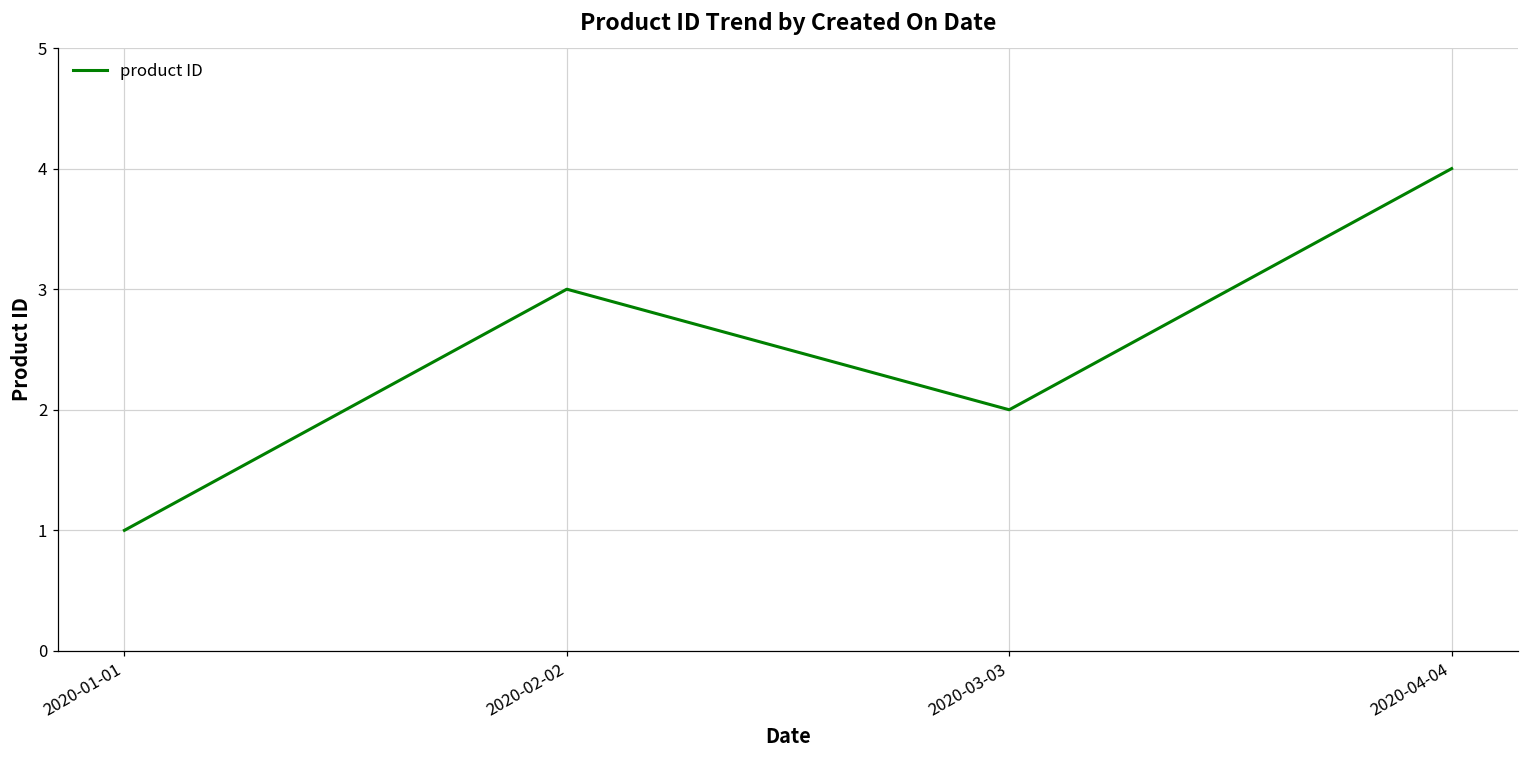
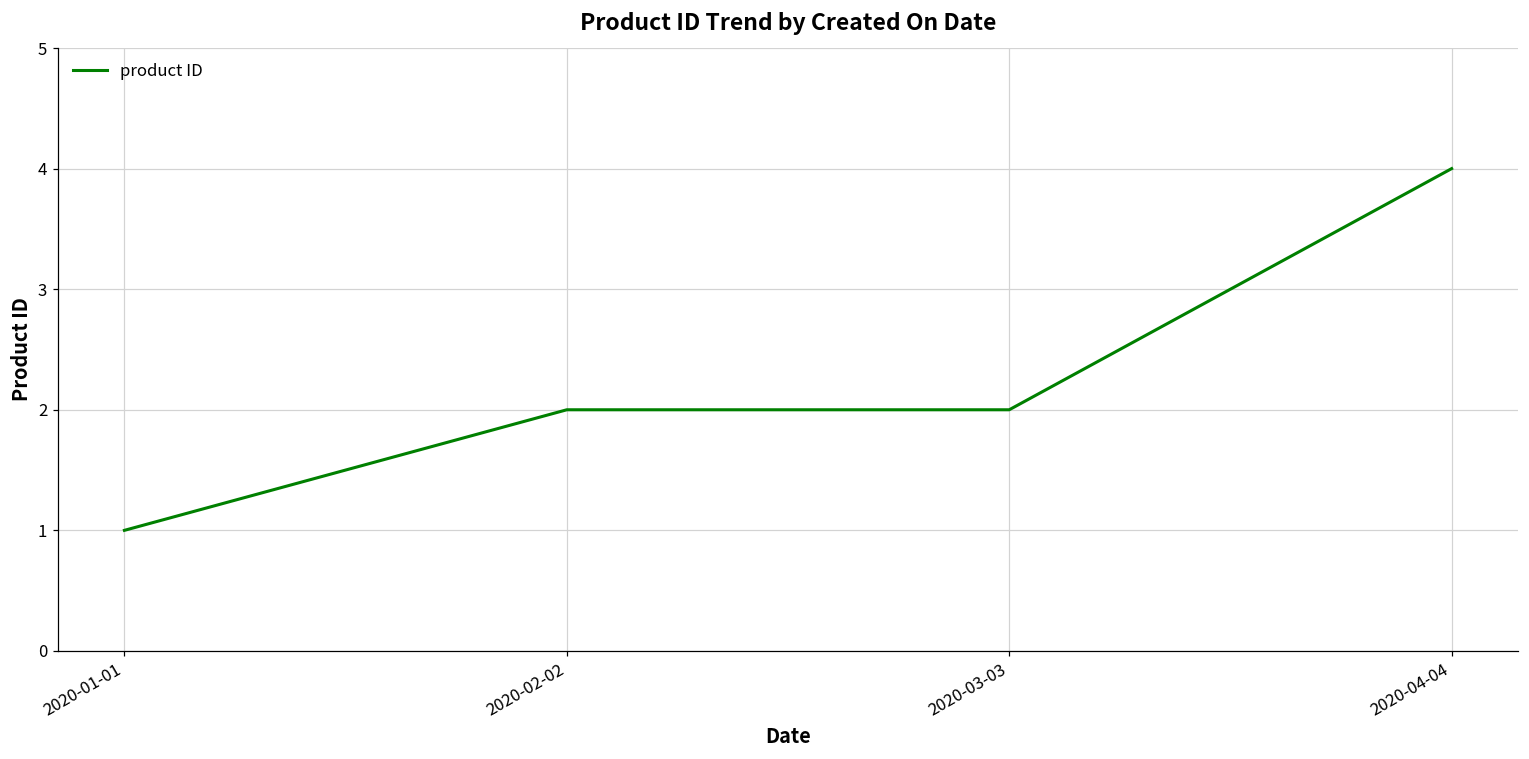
2020-02-02: 3 -> 2
